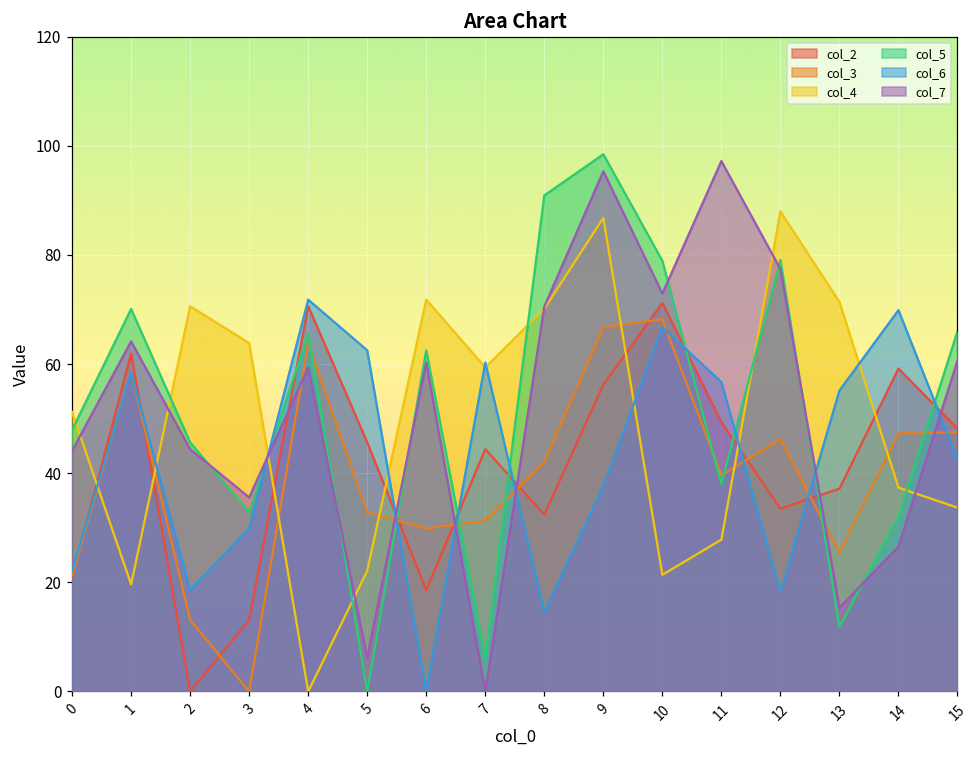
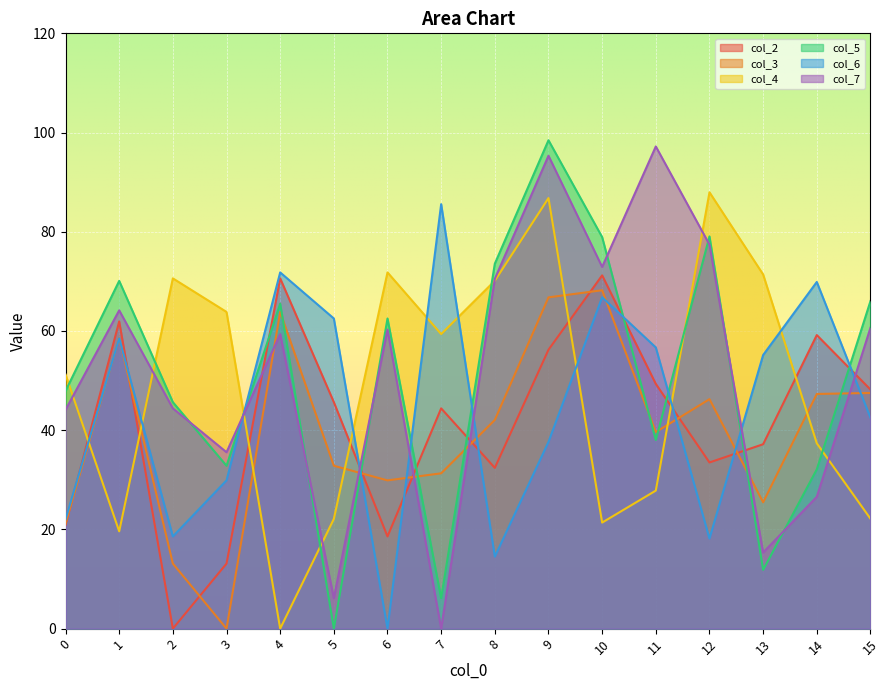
col_6, 7: 60 -> 86
col_5, 8: 91 -> 74
col_4, 15: 34 -> 22
